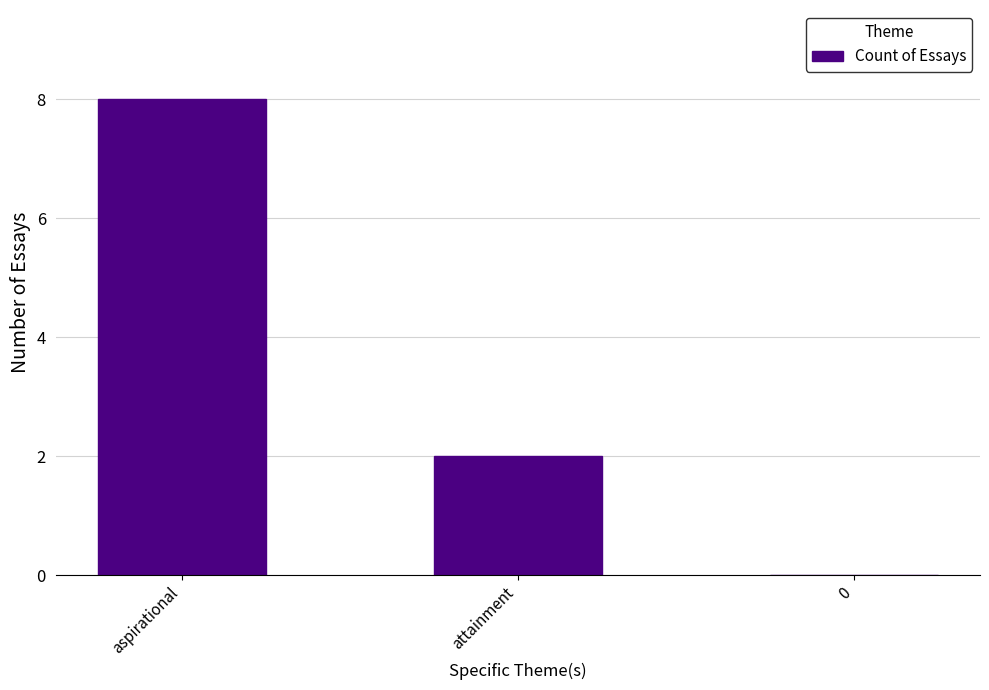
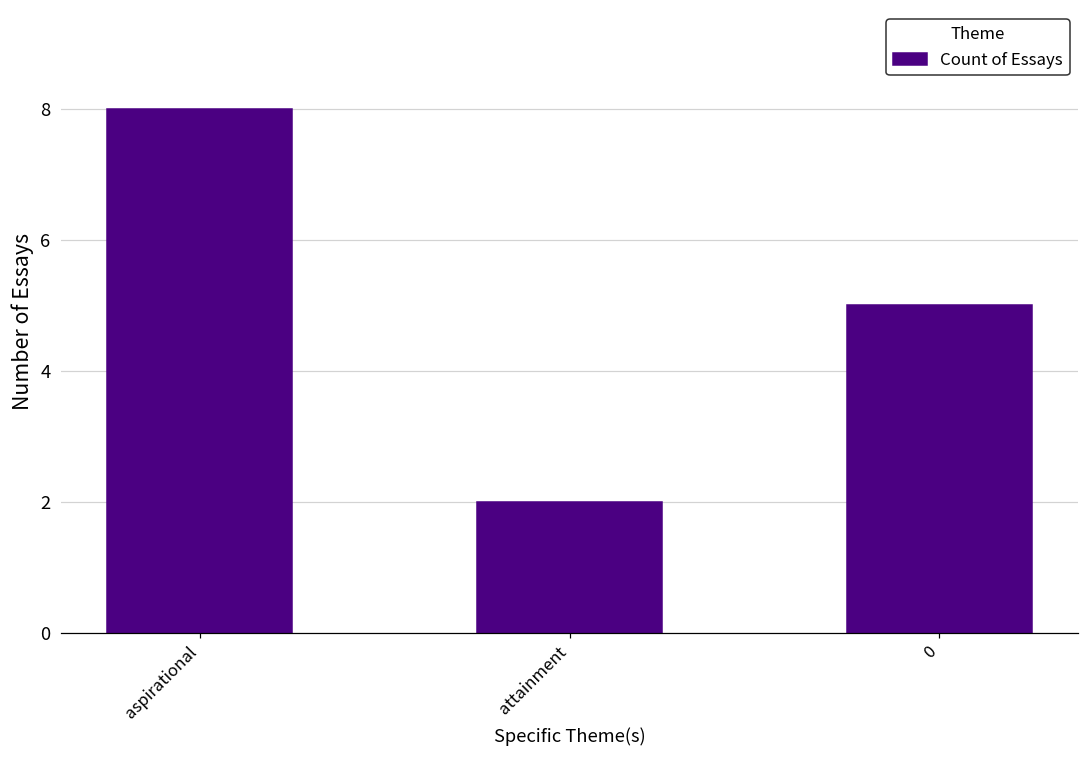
0: 0 -> 5
